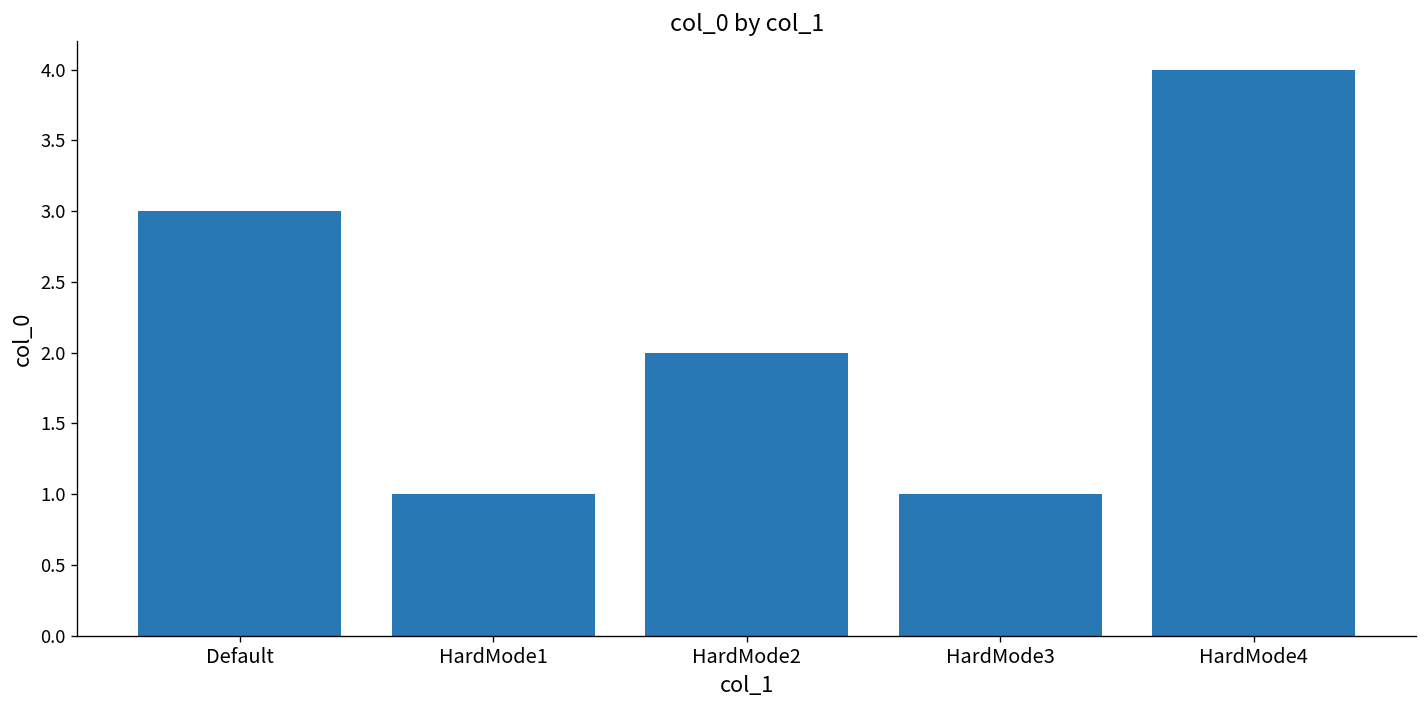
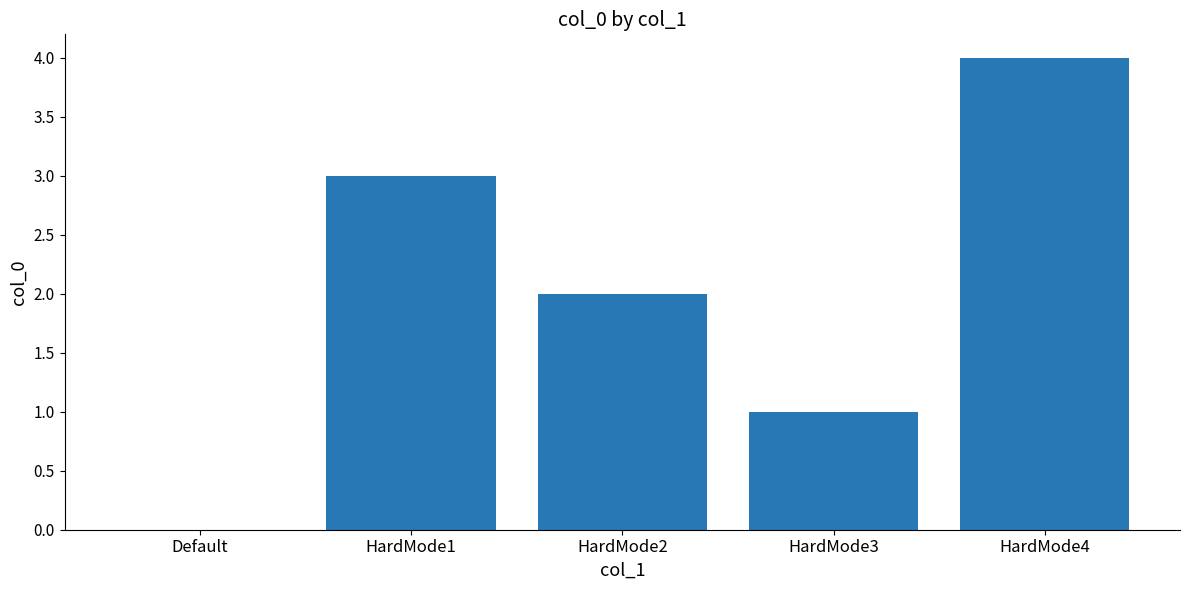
Default: 3 -> 0
HardMode1: 1 -> 3
